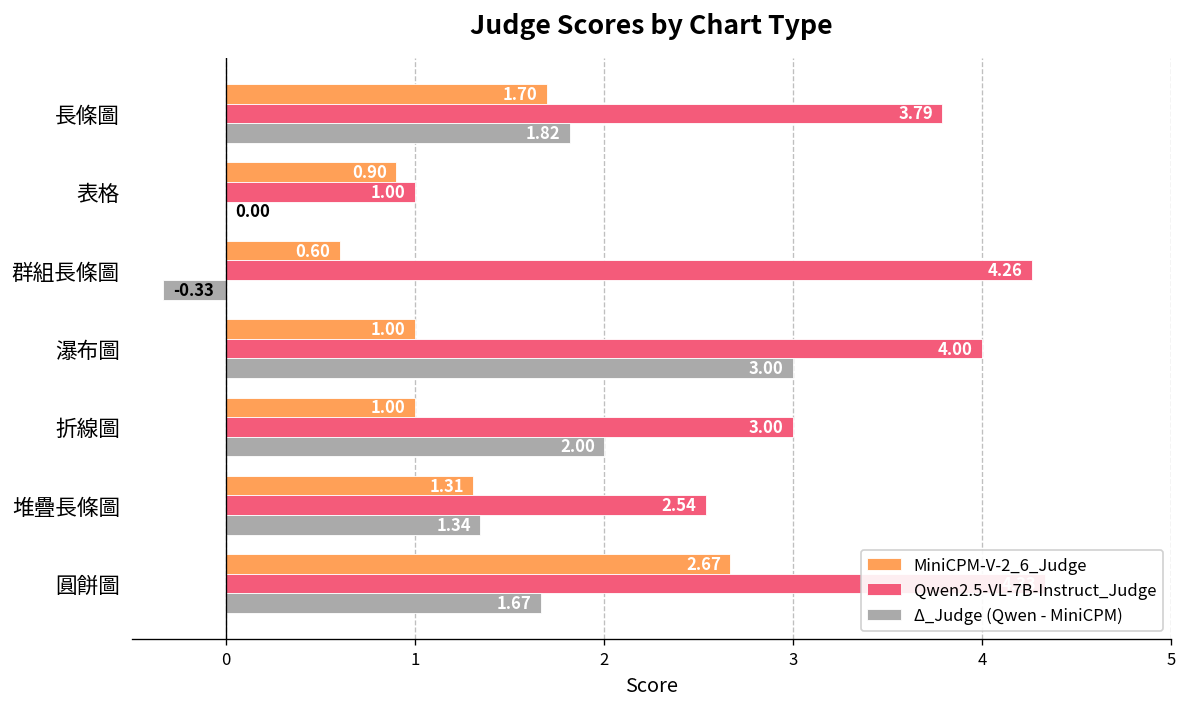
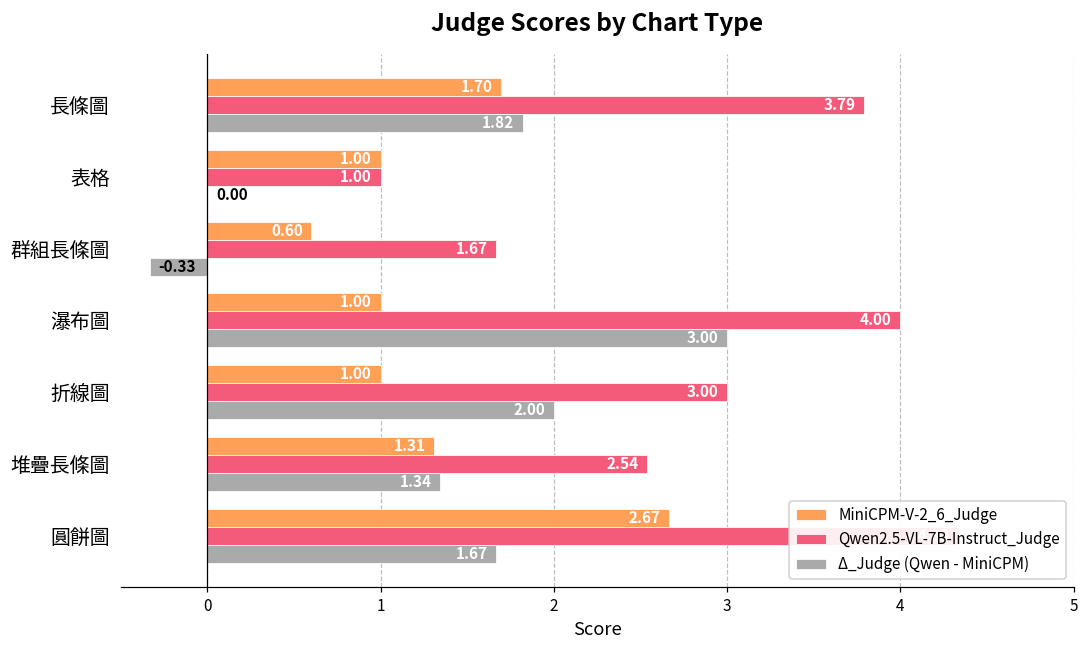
MiniCPM-V-2_6_Judge, 表格: 0.90 -> 1.00
Qwen2.5-VL-7B-Instruct_Judge, 群組長條圖: 4.26 -> 1.67
